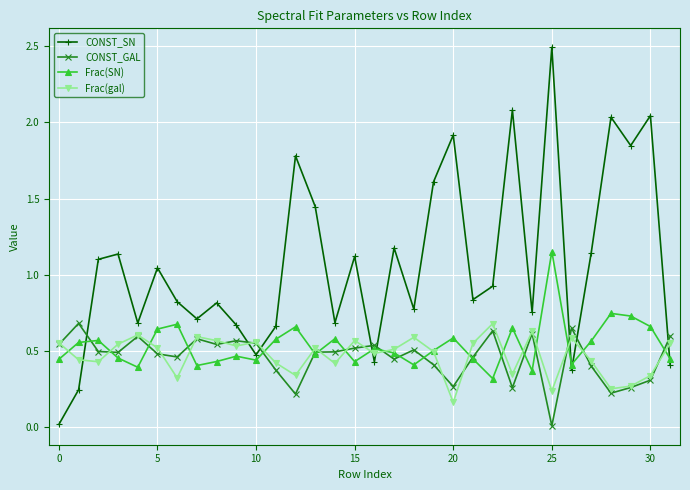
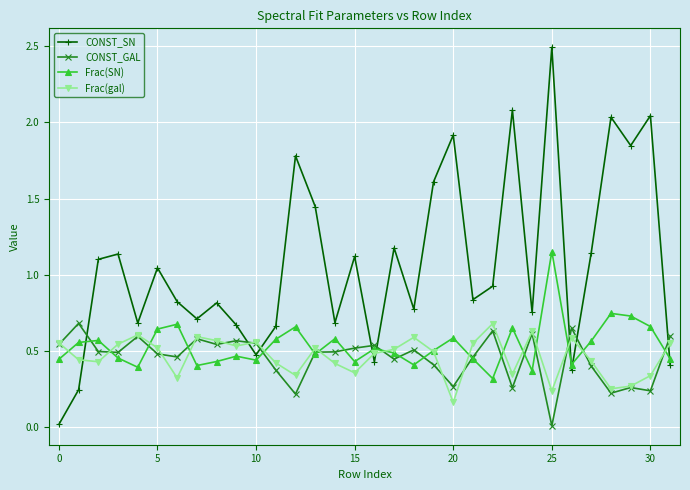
Frac(gal), 15: 0.57 -> 0.36
CONST_GAL, 30: 0.31 -> 0.24
